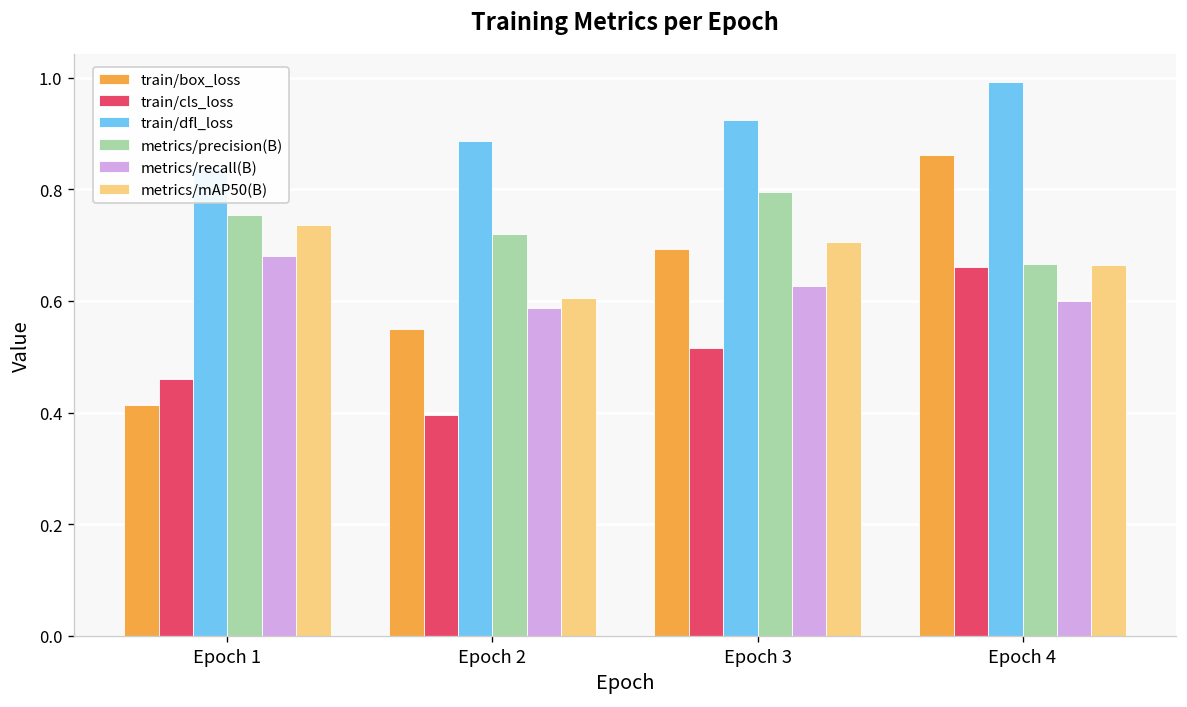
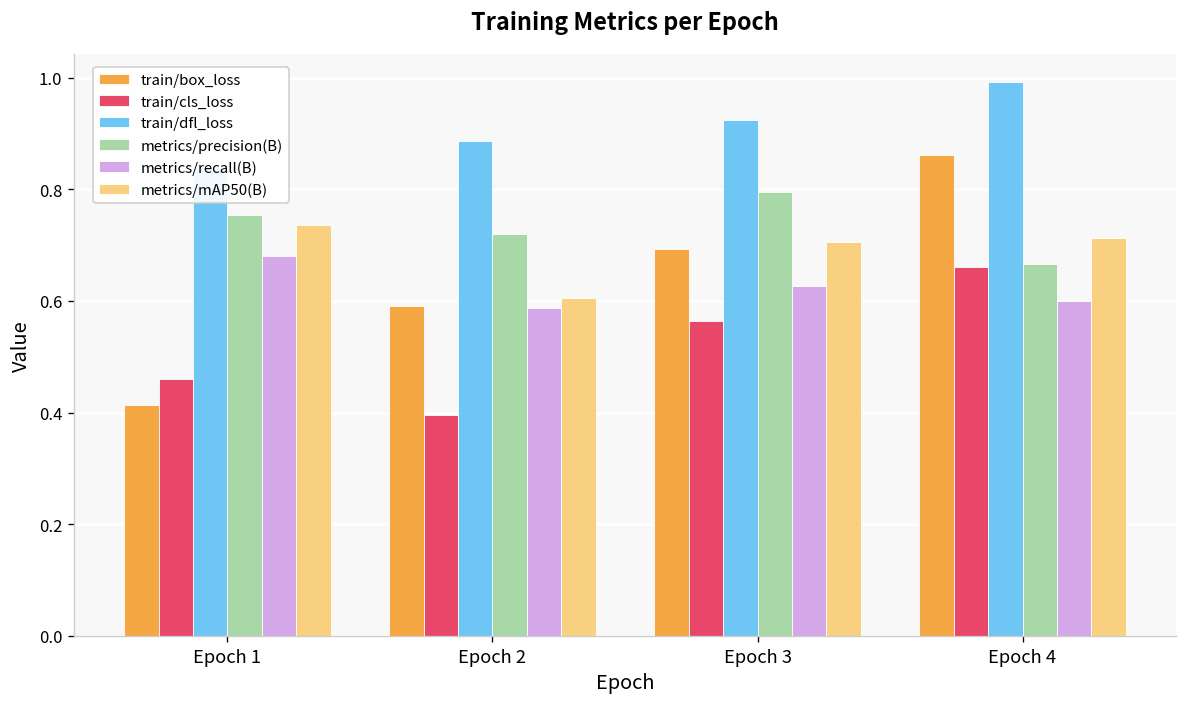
train/box_loss, Epoch 2: 0.55 -> 0.59
train/cls_loss, Epoch 3: 0.52 -> 0.56
metrics/mAP50(B), Epoch 4: 0.66 -> 0.71
